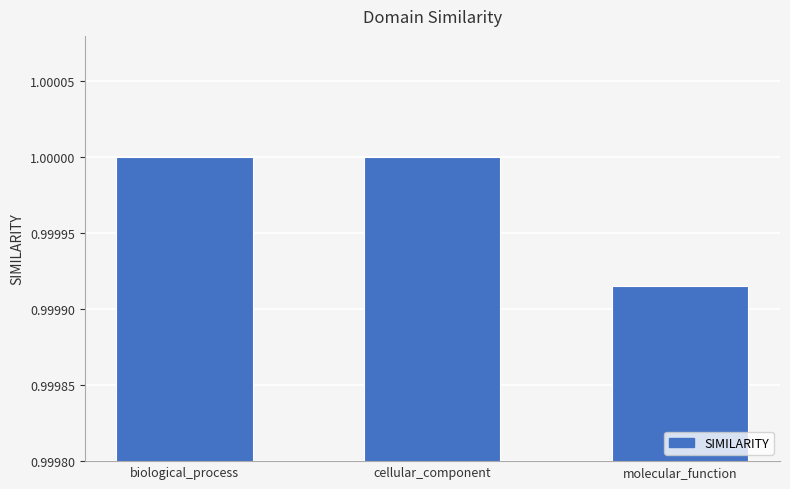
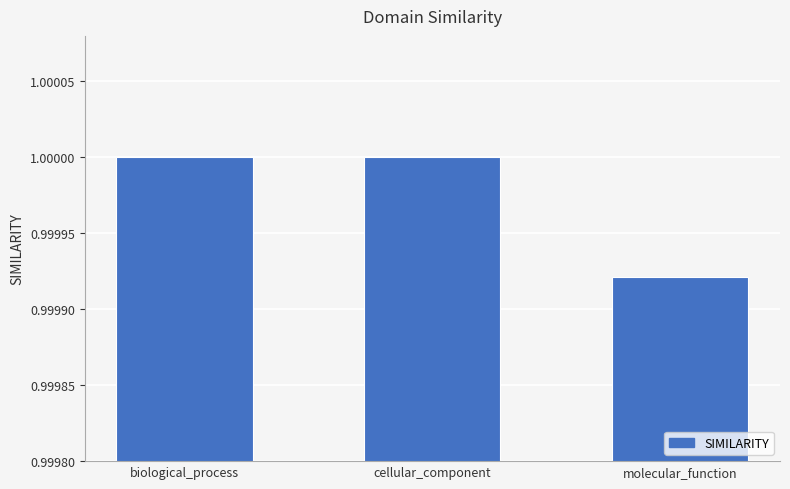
molecular_function: 0.999916 -> 0.999921
